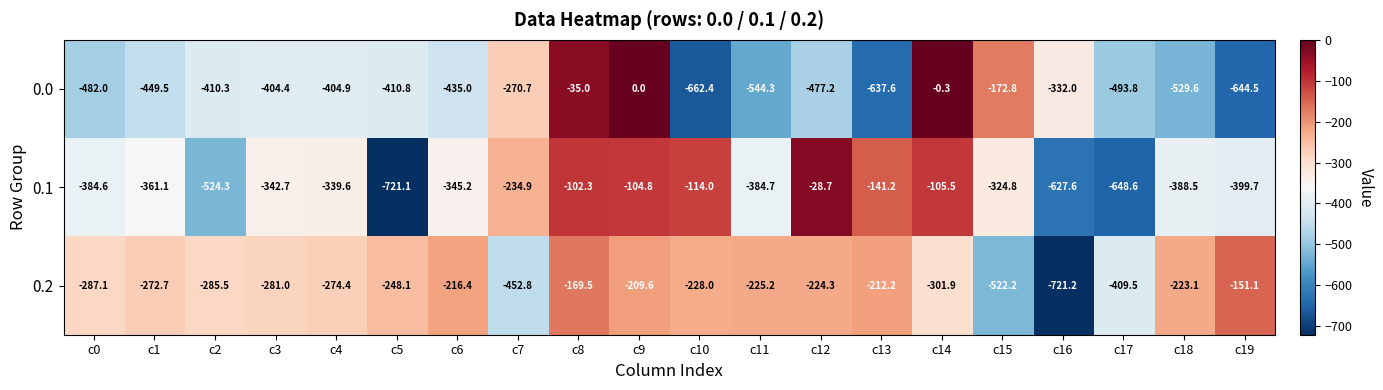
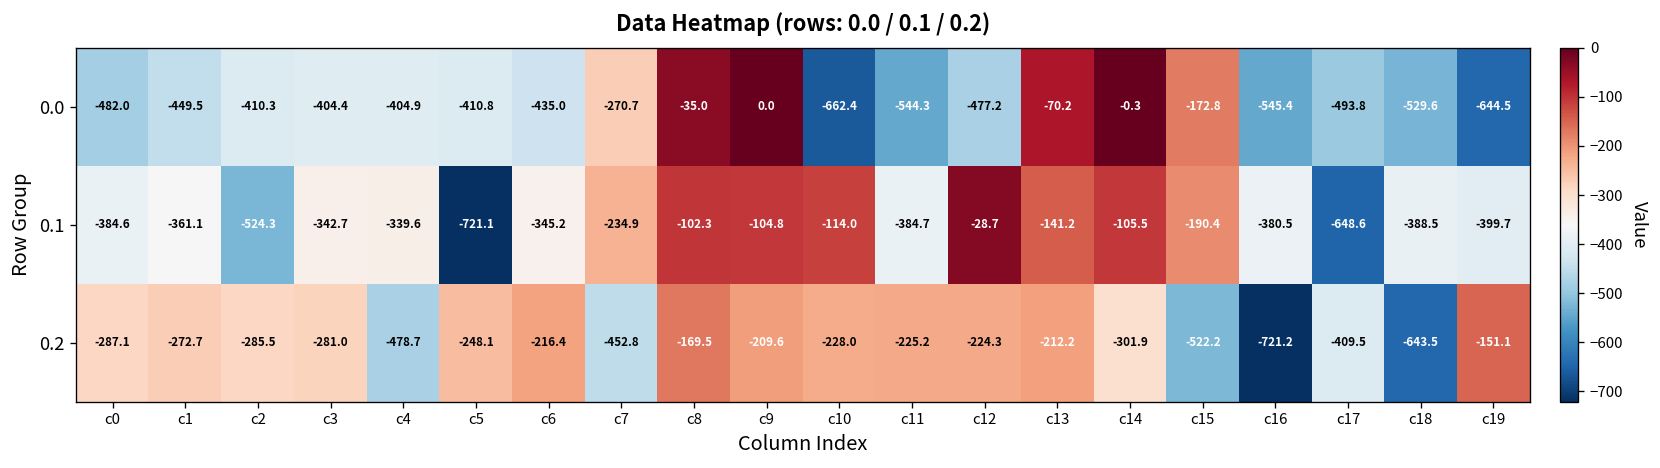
0.0, c13: -637.6 -> -70.2
0.0, c16: -332.0 -> -545.4
0.1, c15: -324.8 -> -190.4
0.1, c16: -627.6 -> -380.5
0.2, c4: -274.4 -> -478.7
0.2, c18: -223.1 -> -643.5
